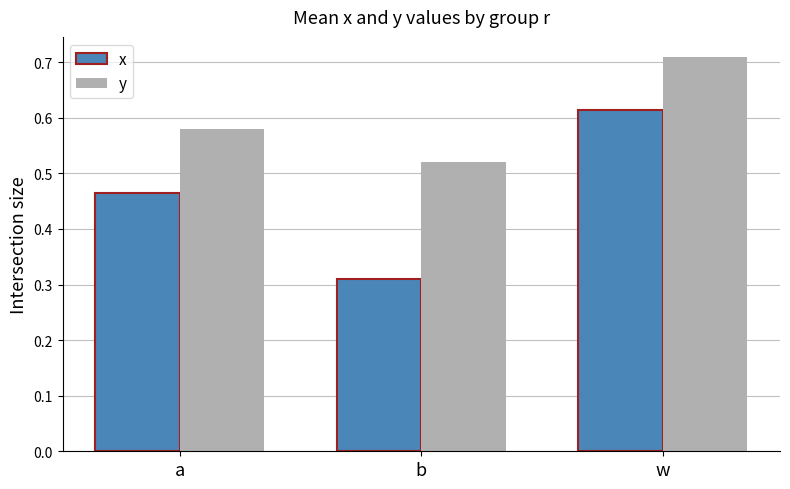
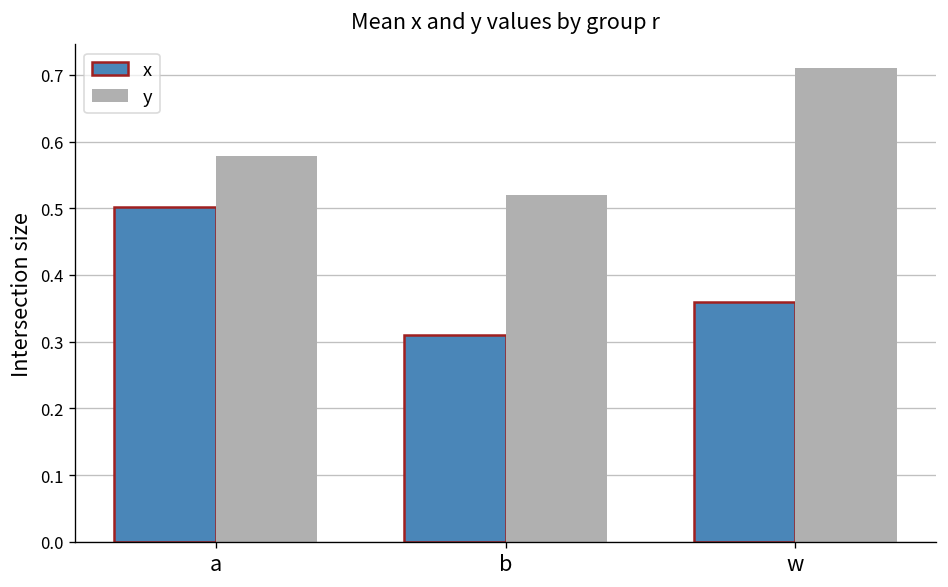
x, a: 0.46 -> 0.50
x, w: 0.61 -> 0.36
